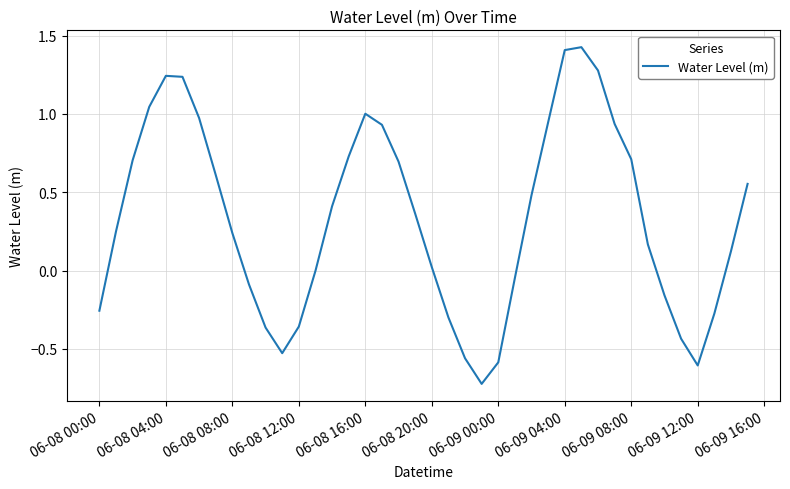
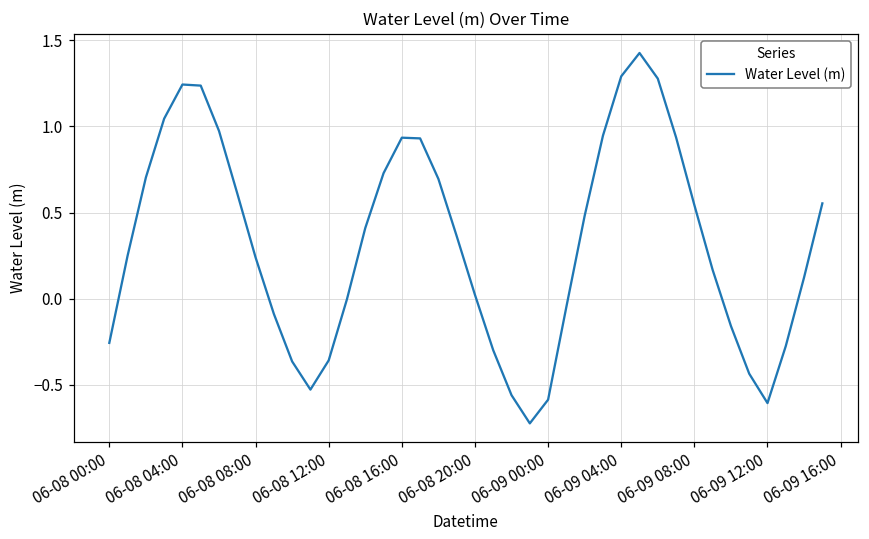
06-08 16:00: 1.00 -> 0.93
06-09 04:00: 1.41 -> 1.29
06-09 08:00: 0.71 -> 0.54
